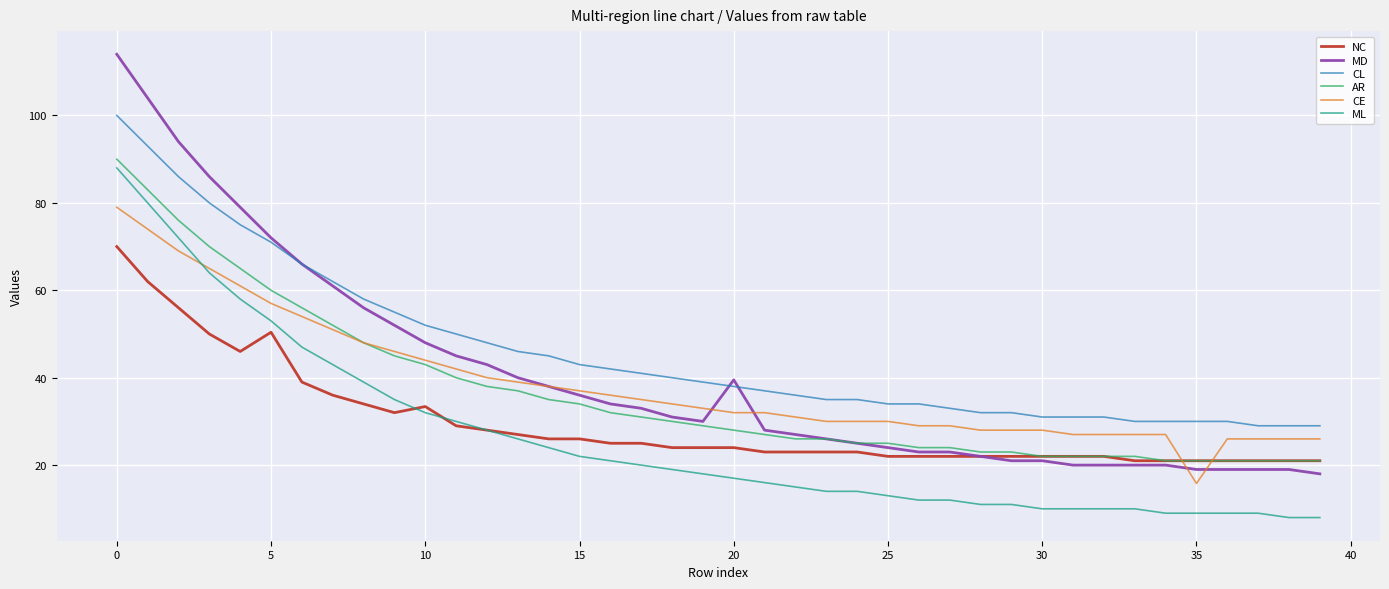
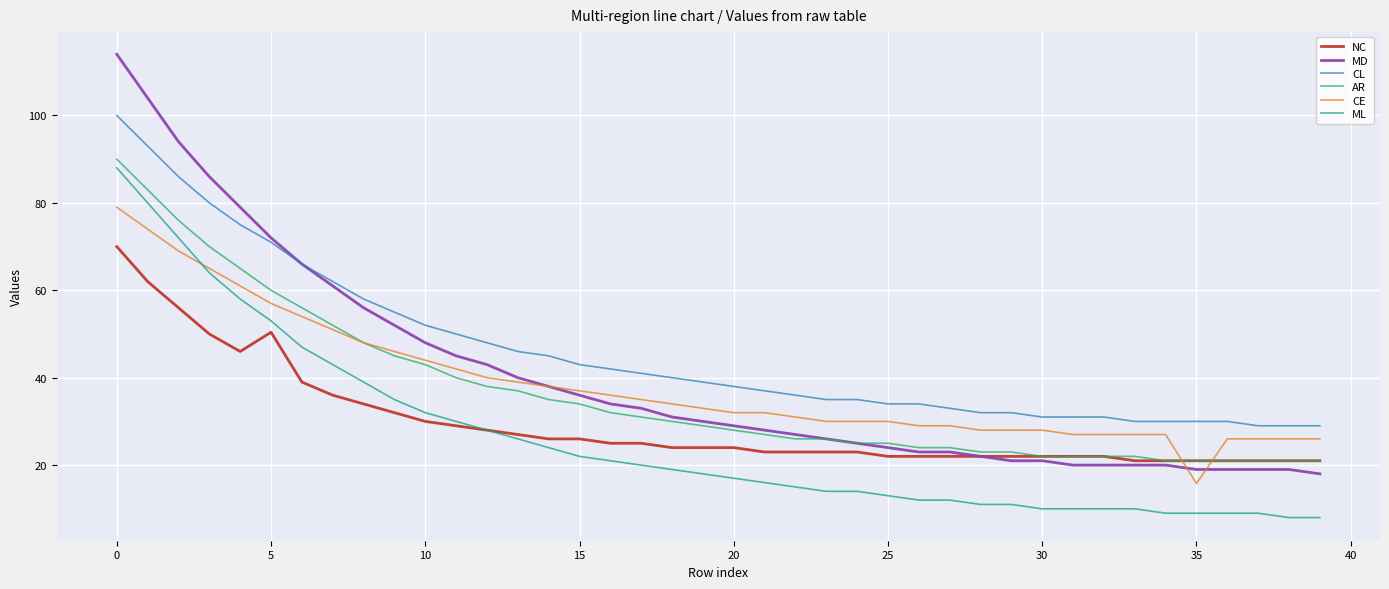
NC, 10: 33 -> 30
MD, 20: 40 -> 29
